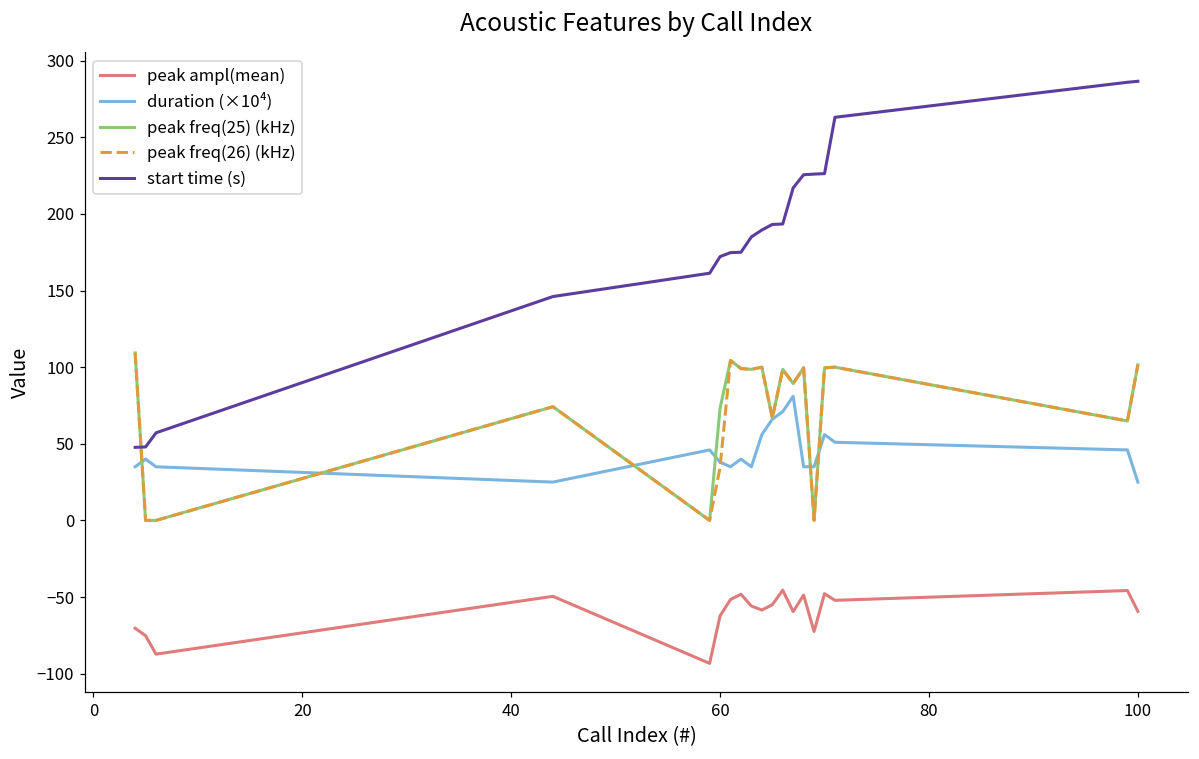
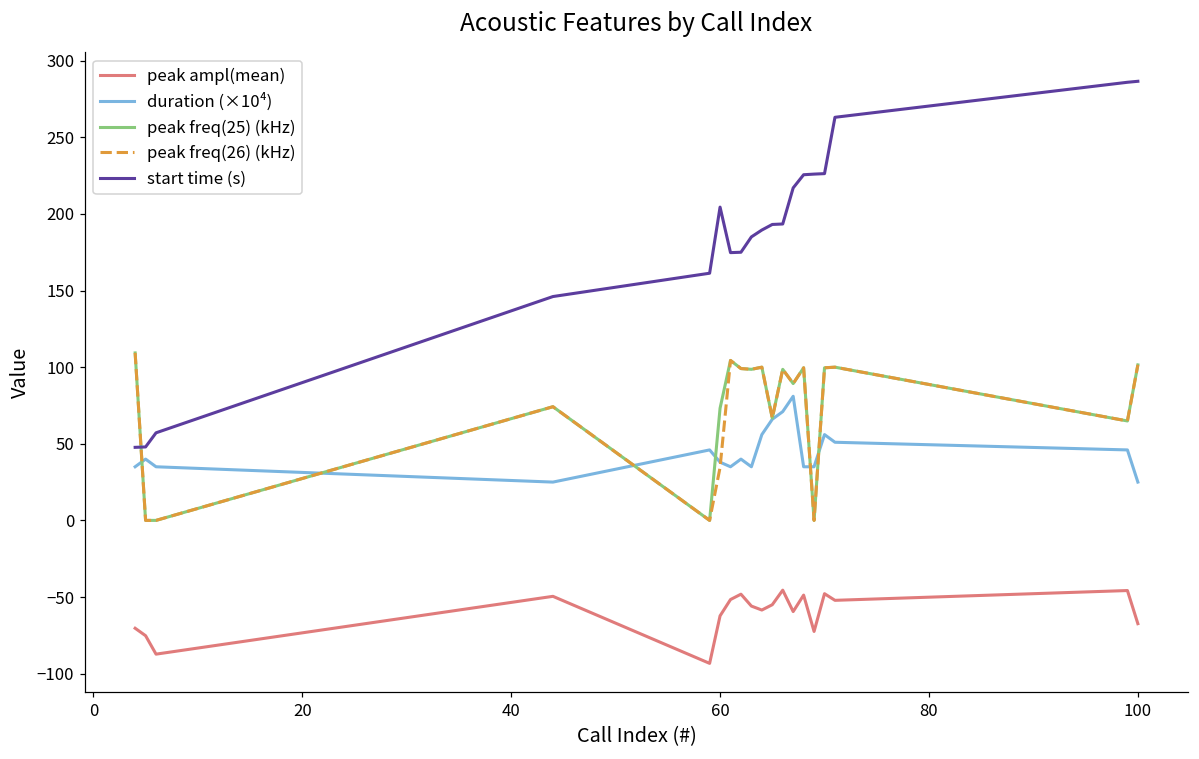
start time (s), 60: 172 -> 204
peak ampl(mean), 100: -59 -> -67
